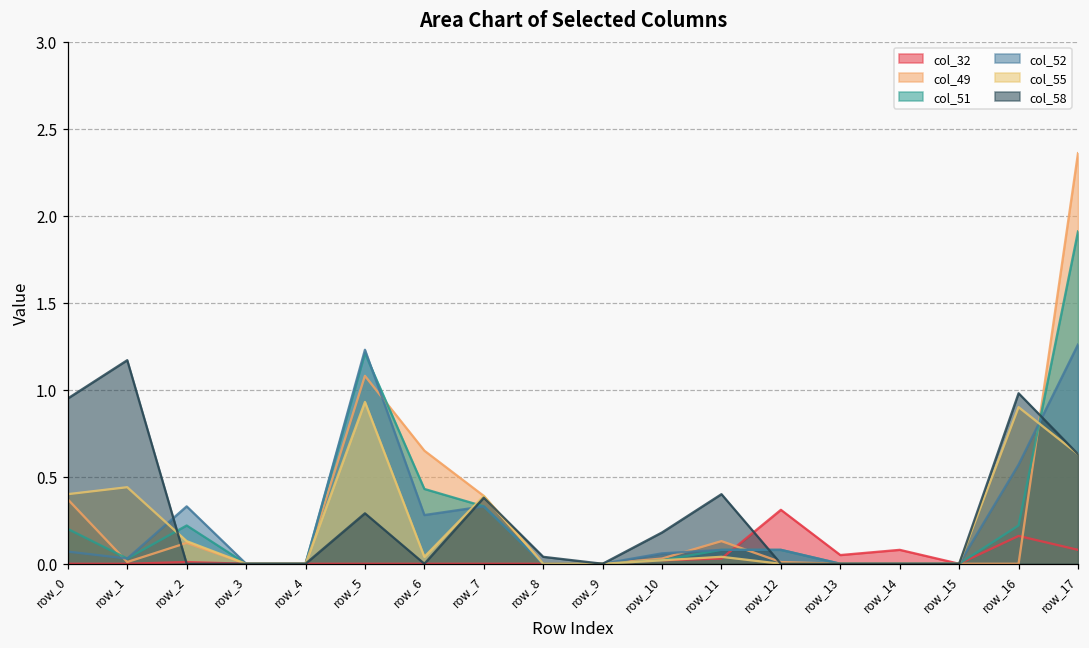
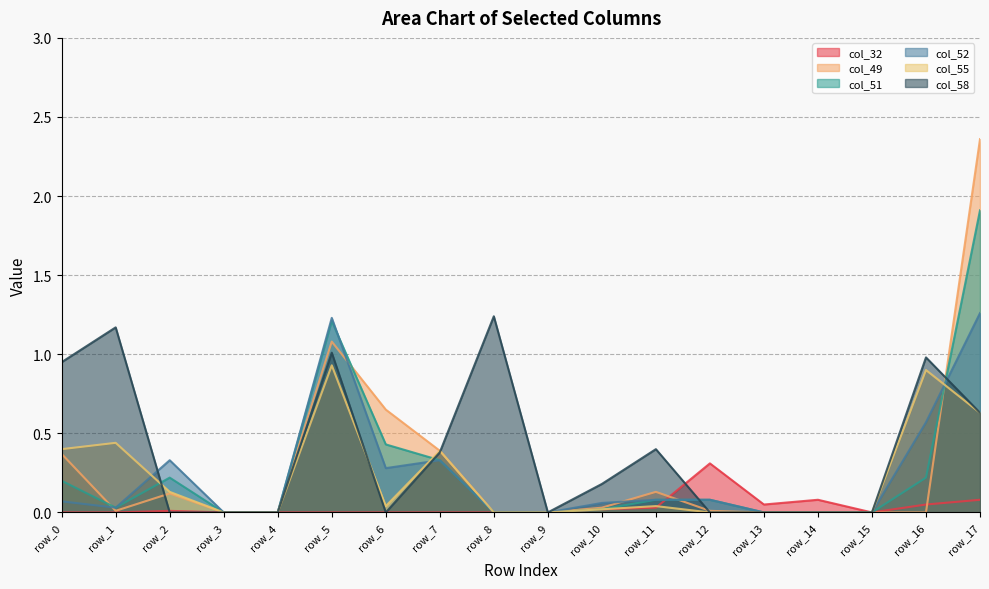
col_58, row_5: 0.29 -> 1.01
col_58, row_8: 0.04 -> 1.24
col_32, row_16: 0.16 -> 0.05
